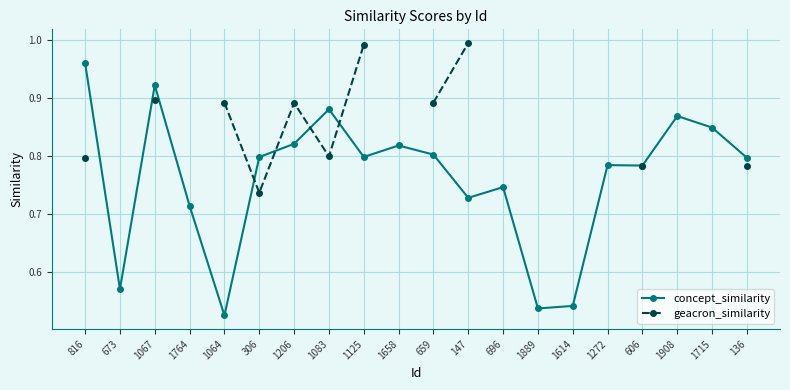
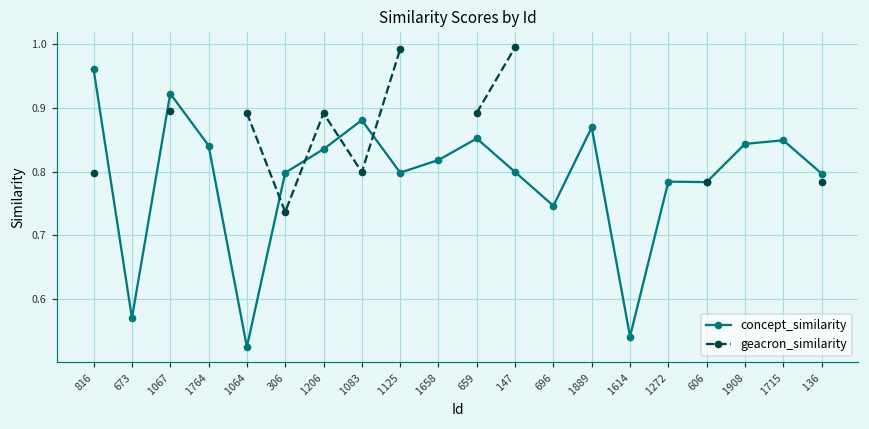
concept_similarity, 1764: 0.71 -> 0.84
concept_similarity, 1206: 0.82 -> 0.83
concept_similarity, 659: 0.80 -> 0.85
concept_similarity, 147: 0.73 -> 0.80
concept_similarity, 1889: 0.54 -> 0.87
concept_similarity, 1908: 0.87 -> 0.84
